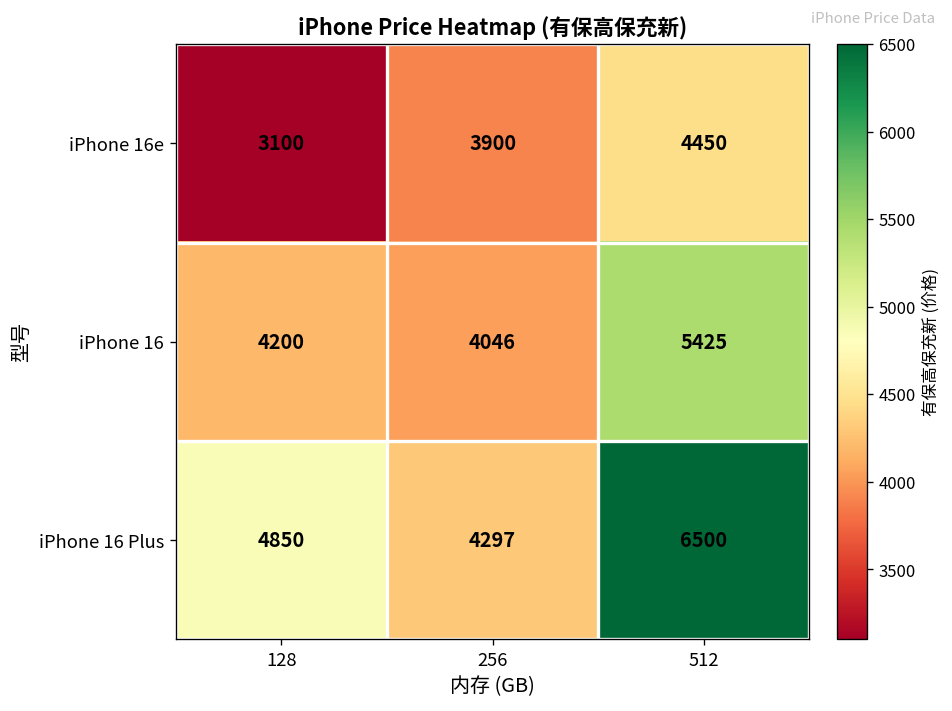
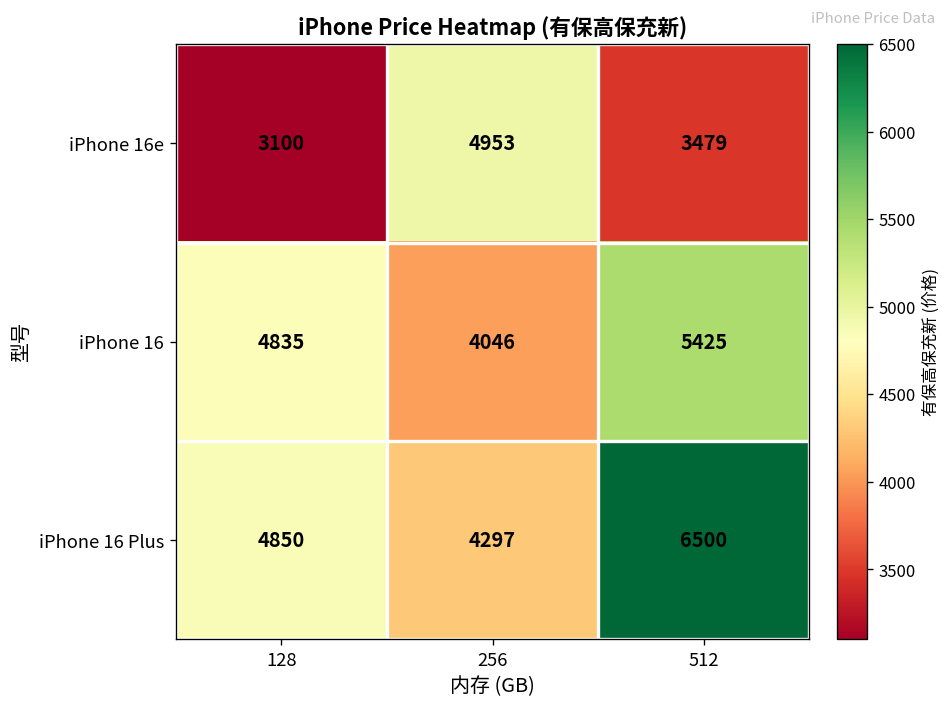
iPhone 16e, 256: 3900 -> 4953
iPhone 16e, 512: 4450 -> 3479
iPhone 16, 128: 4200 -> 4835
